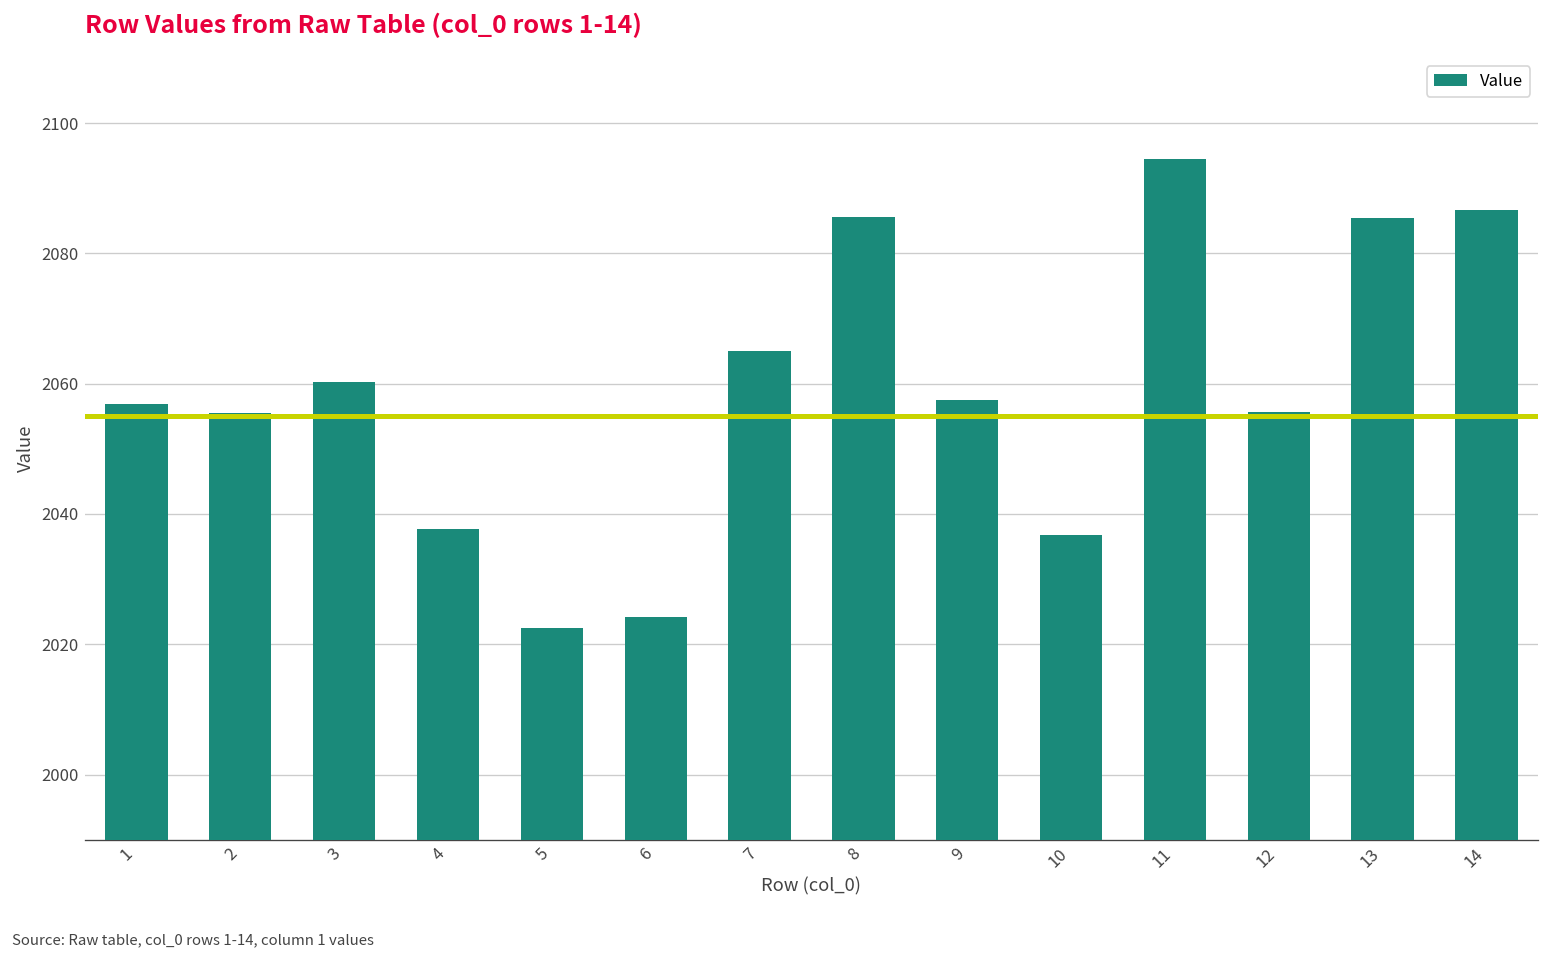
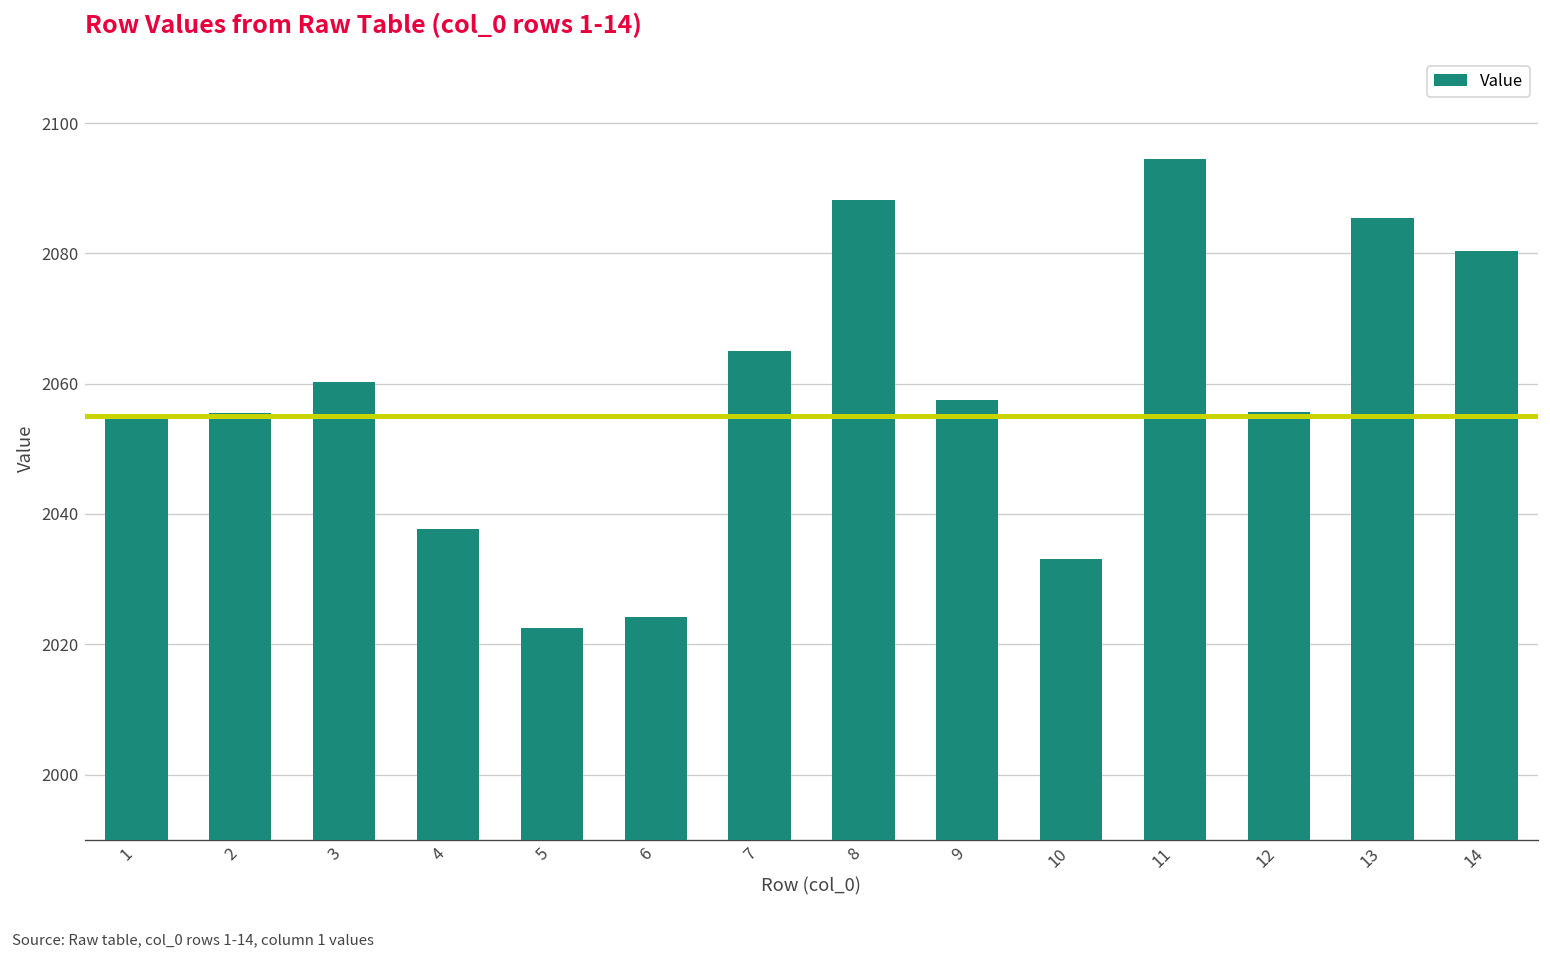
1: 2057 -> 2055
8: 2086 -> 2088
10: 2037 -> 2033
14: 2087 -> 2080
